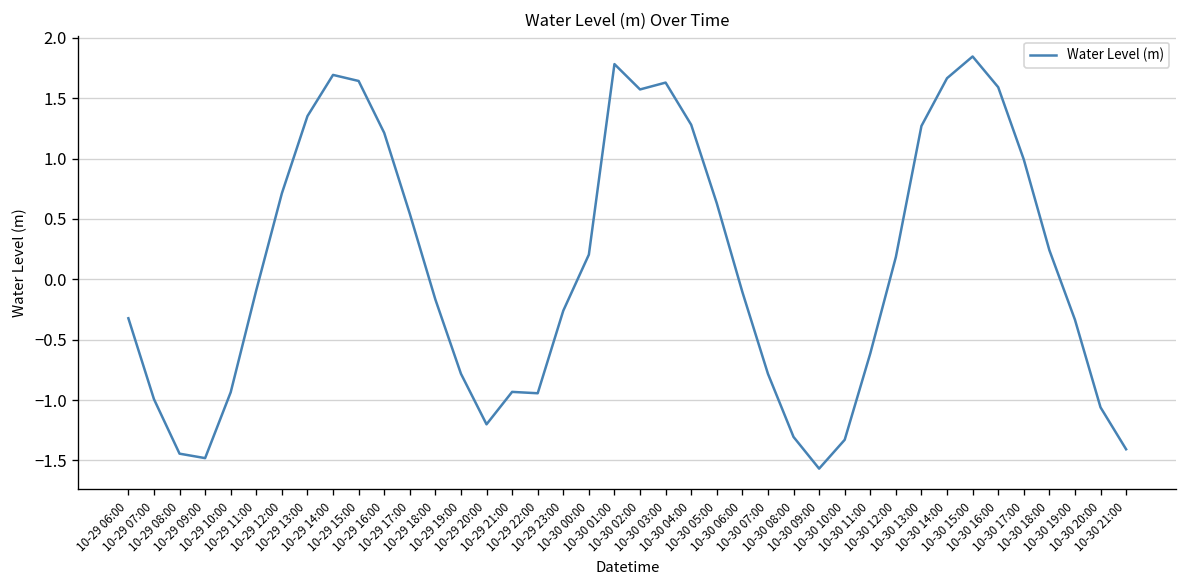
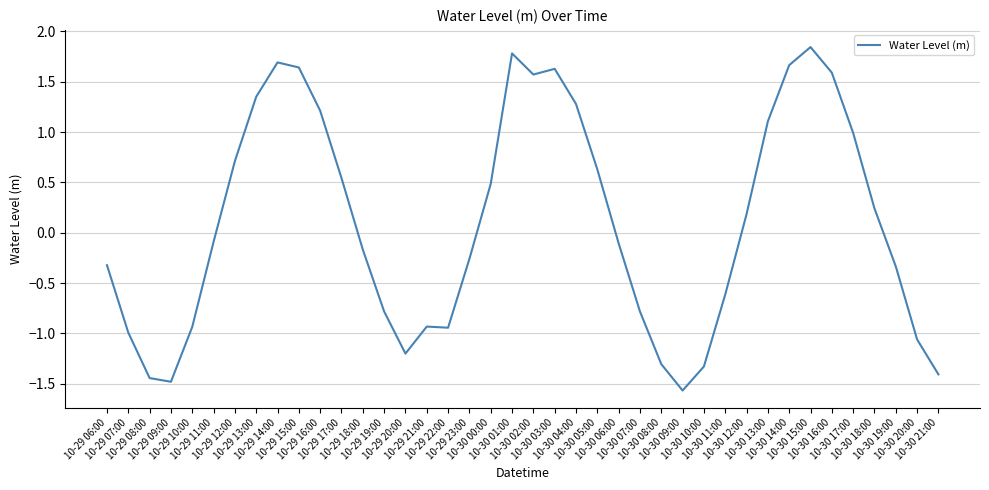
10-30 00:00: 0.20 -> 0.49
10-30 13:00: 1.27 -> 1.11
